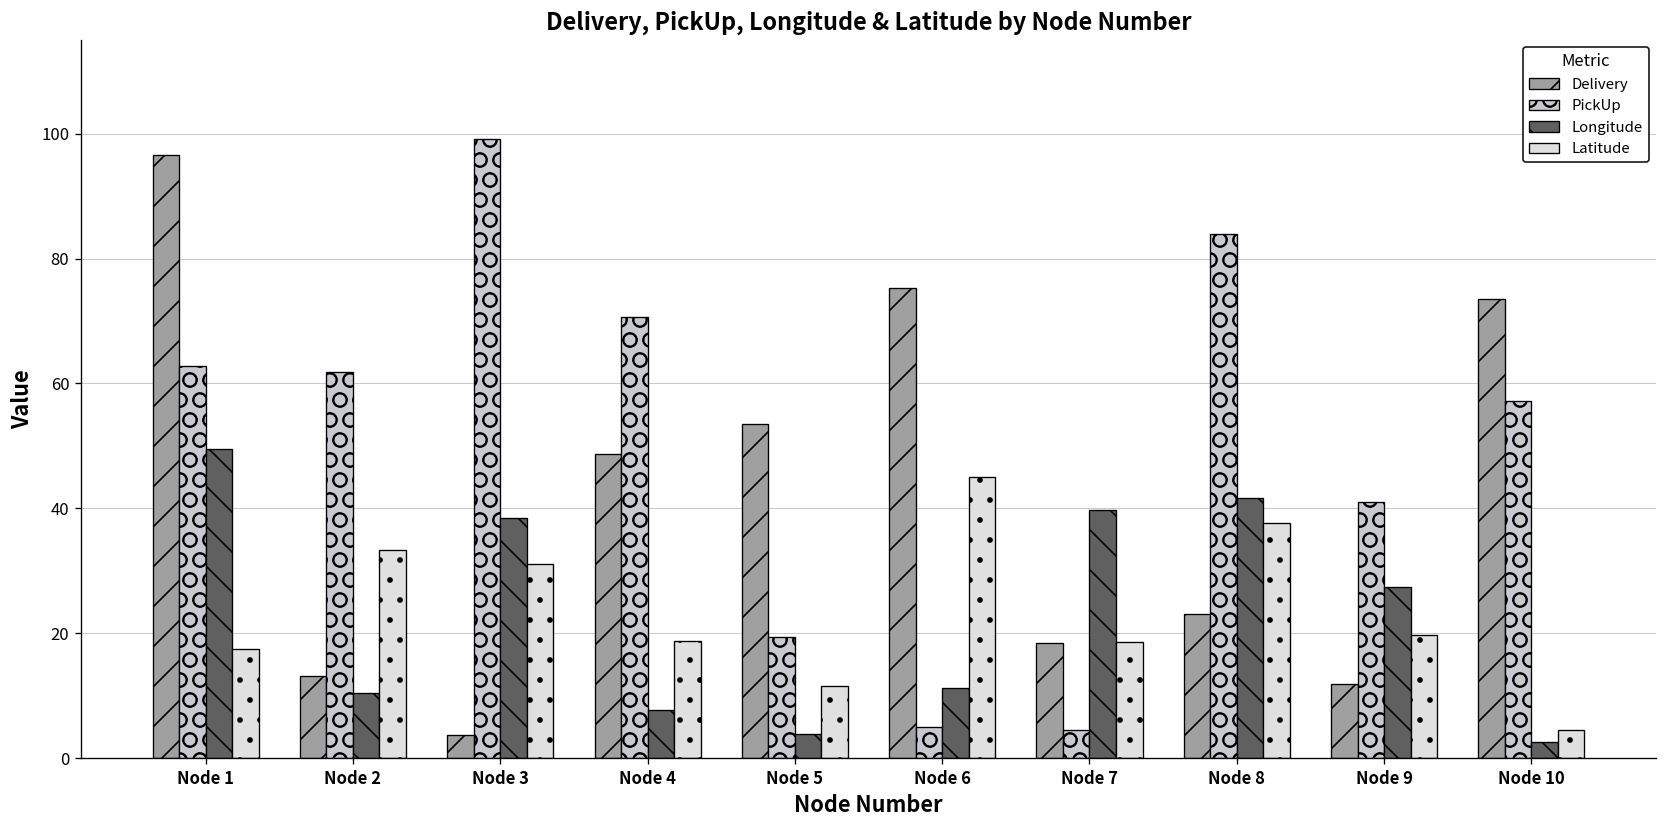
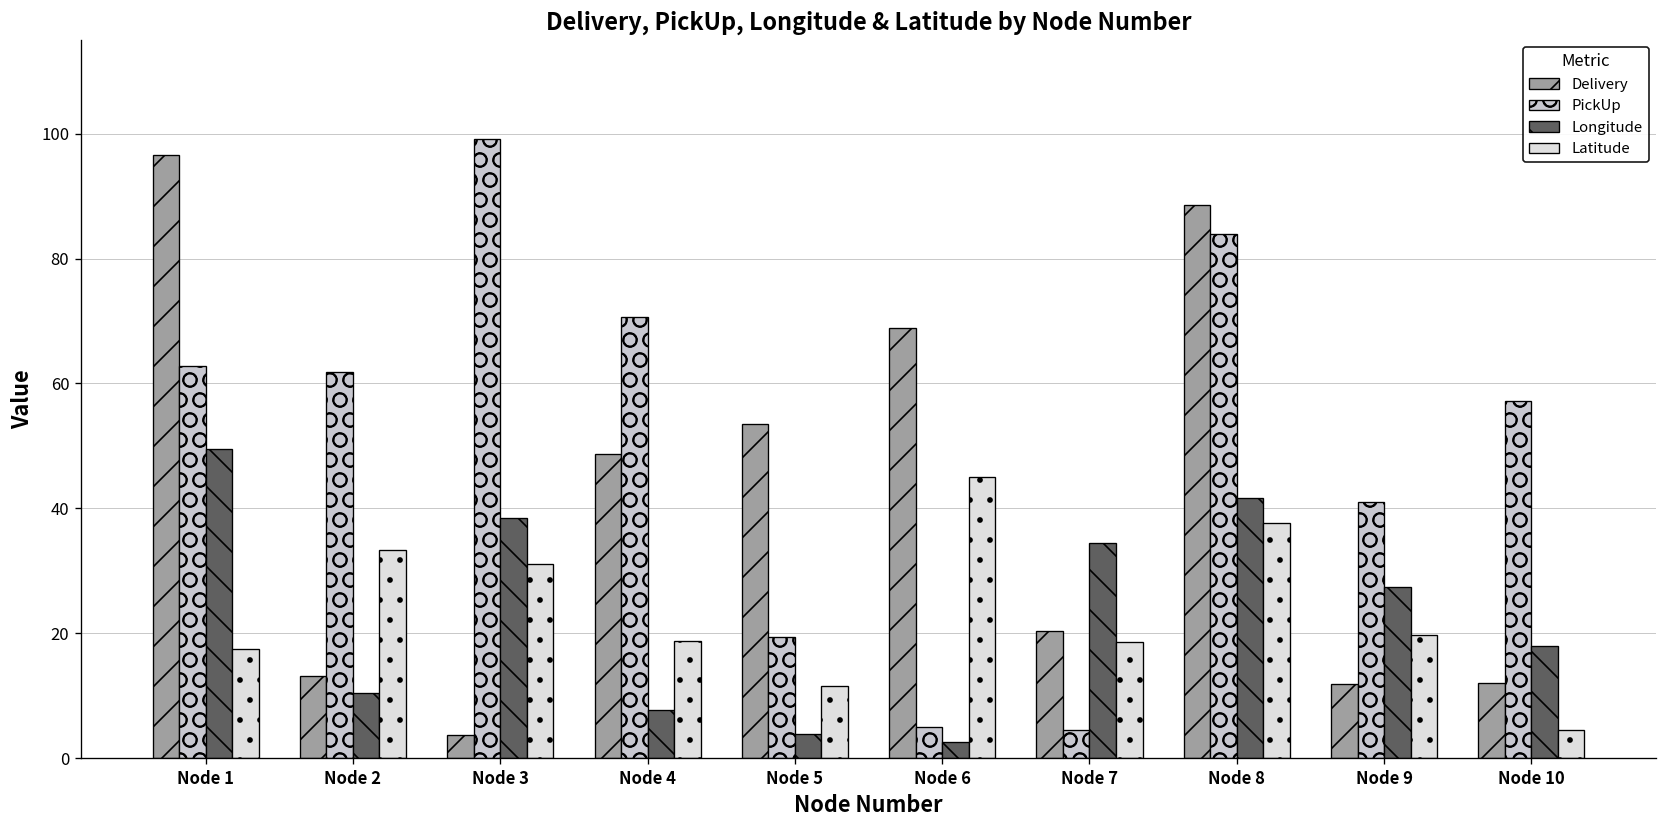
Delivery, Node 6: 75 -> 69
Longitude, Node 6: 11 -> 3
Delivery, Node 7: 18 -> 20
Longitude, Node 7: 40 -> 34
Delivery, Node 8: 23 -> 89
Delivery, Node 10: 73 -> 12
Longitude, Node 10: 3 -> 18
